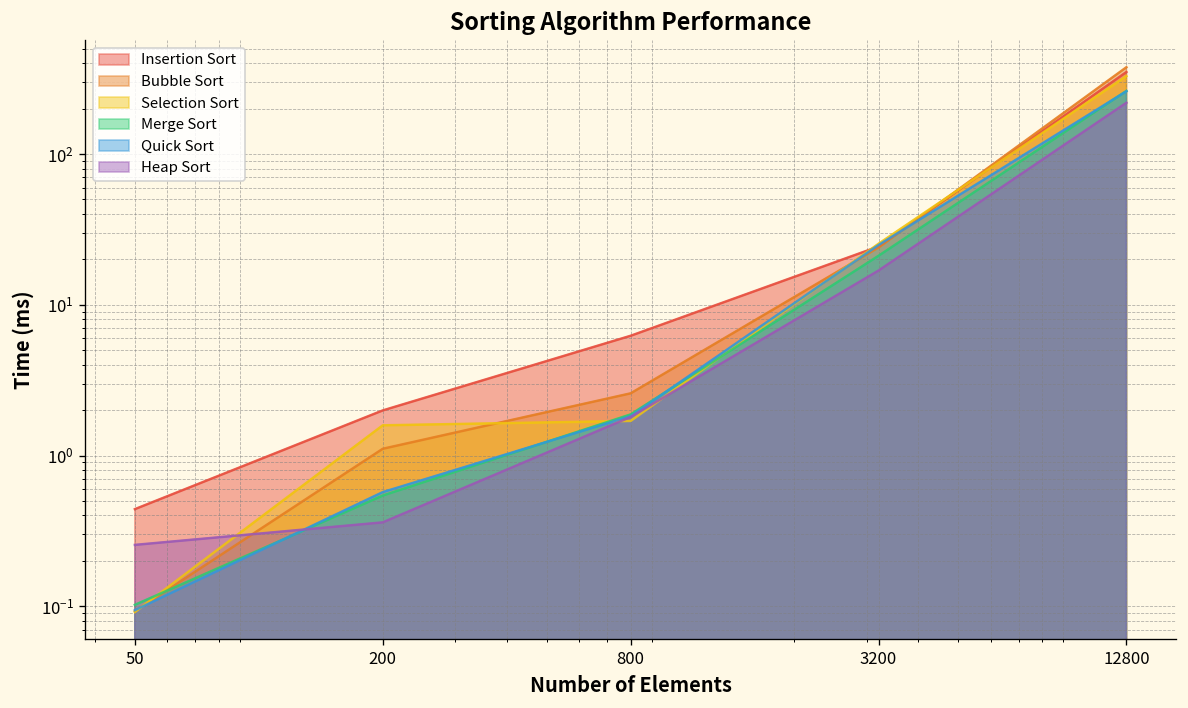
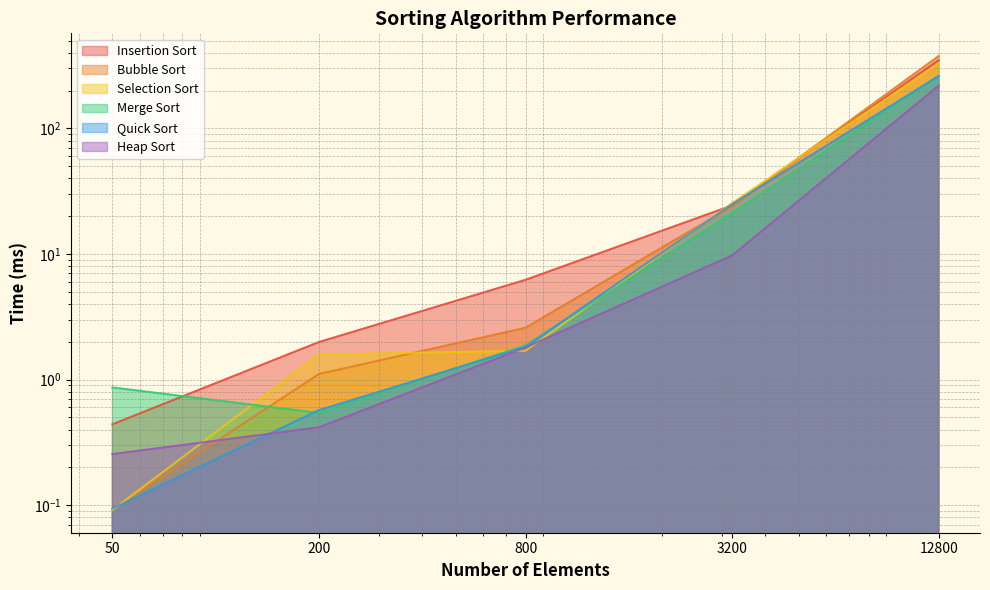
Merge Sort, 50: 0.10 -> 0.9
Heap Sort, 200: 0.36 -> 0.42
Heap Sort, 3200: 17 -> 10
